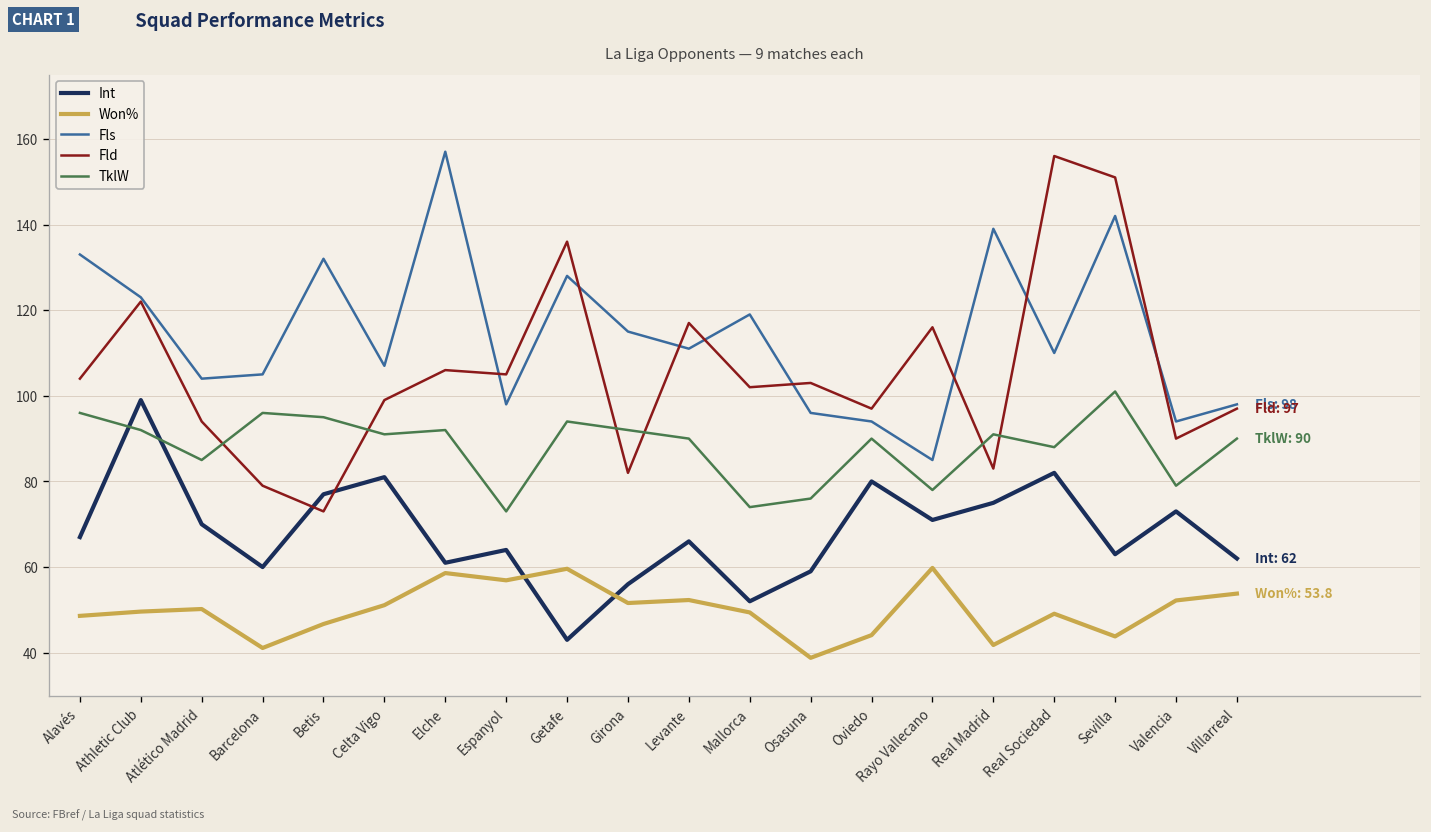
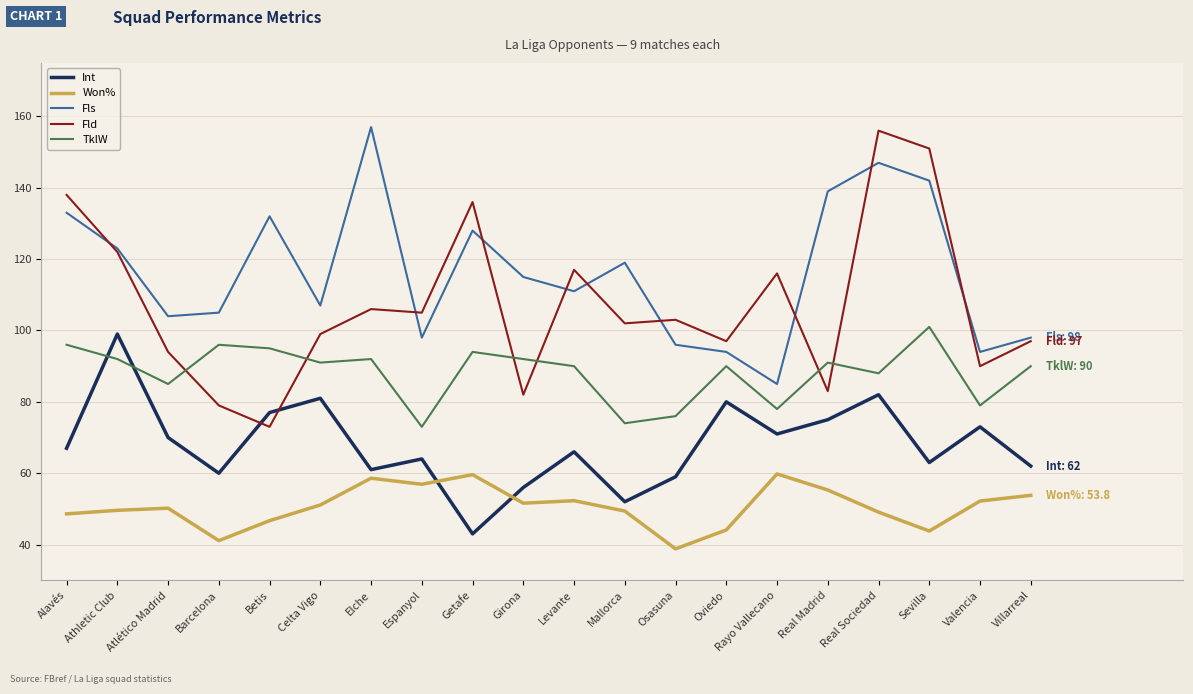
Fld, Alavés: 104 -> 138
Won%, Real Madrid: 42 -> 55
Fls, Real Sociedad: 110 -> 147
